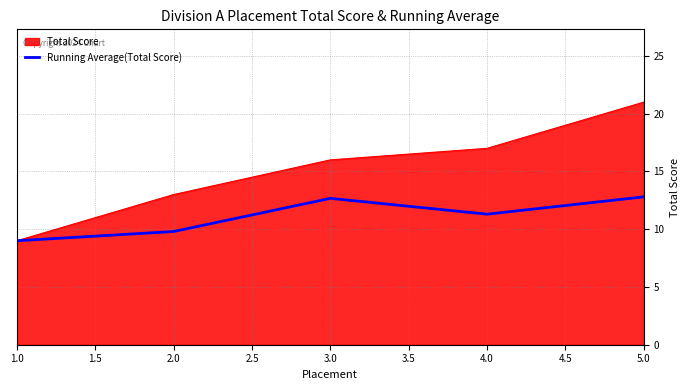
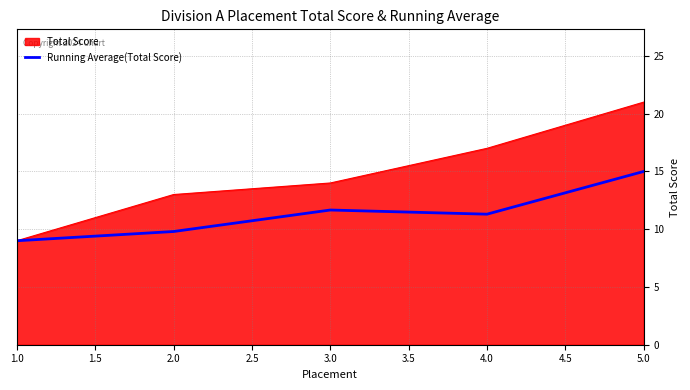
Total Score, 3.0: 16 -> 14
Running Average(Total Score), 3.0: 12.7 -> 11.7
Running Average(Total Score), 5.0: 12.8 -> 15.0
